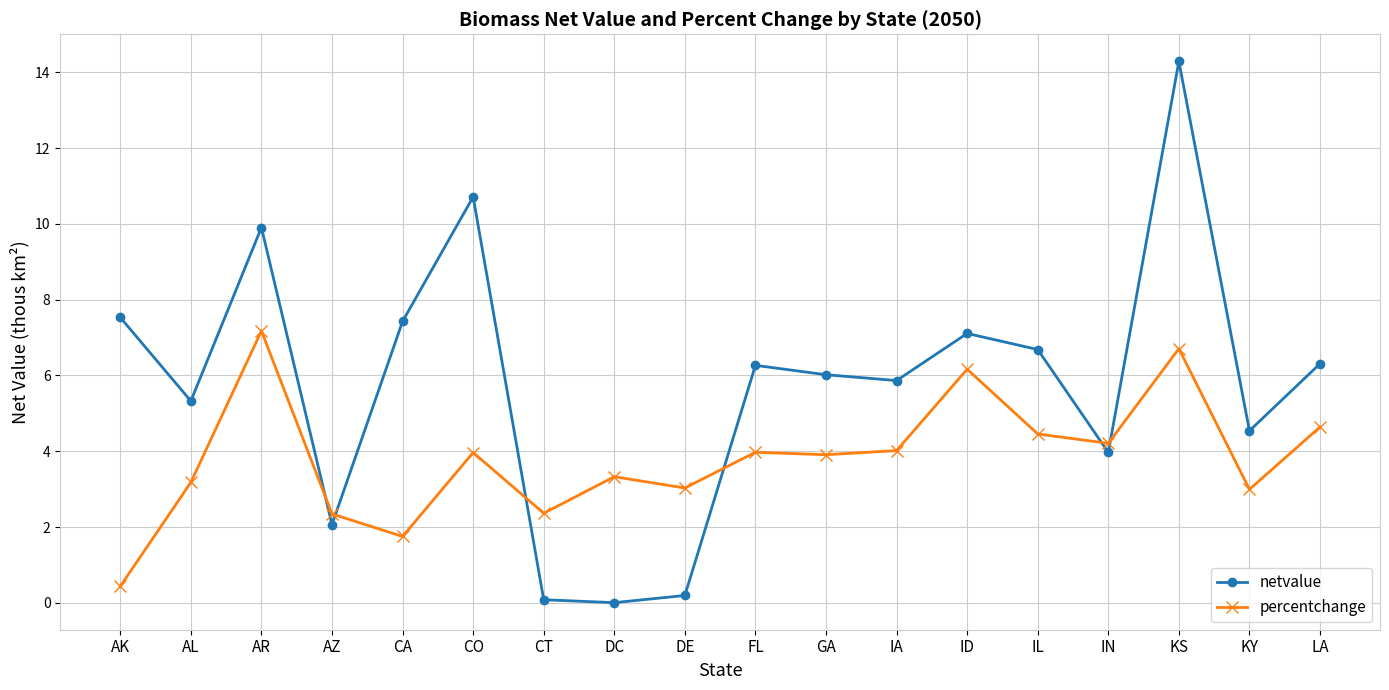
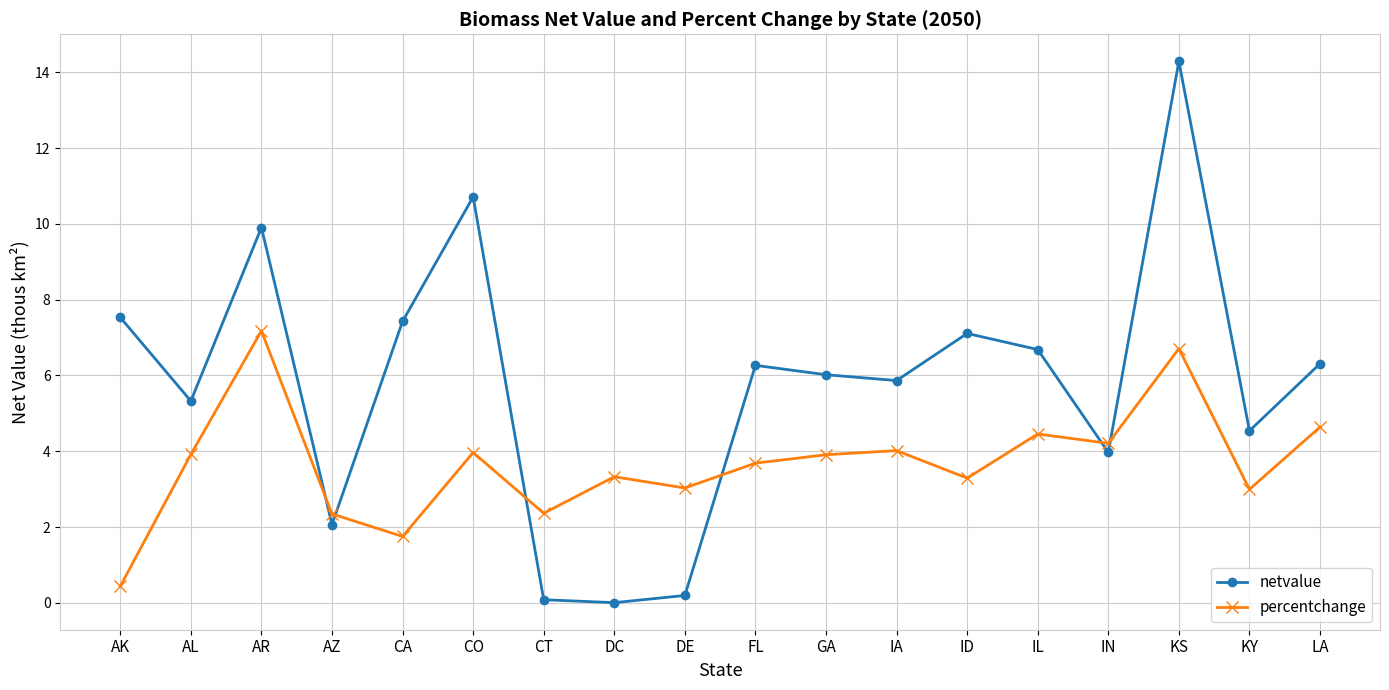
percentchange, AL: 3.2 -> 3.9
percentchange, FL: 4.0 -> 3.7
percentchange, ID: 6.2 -> 3.3
